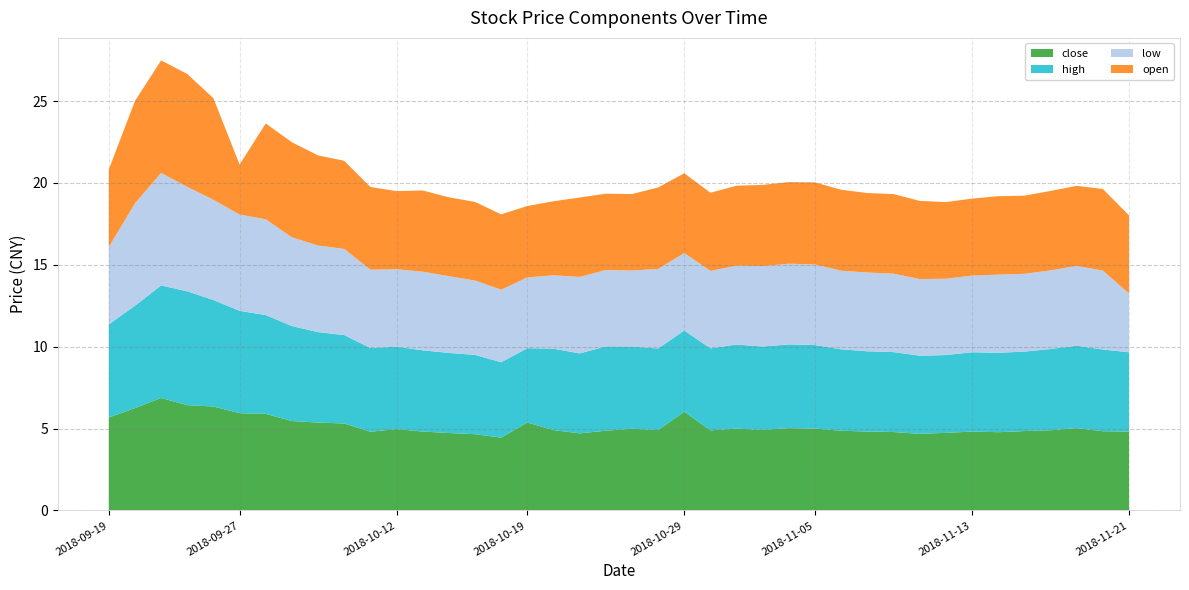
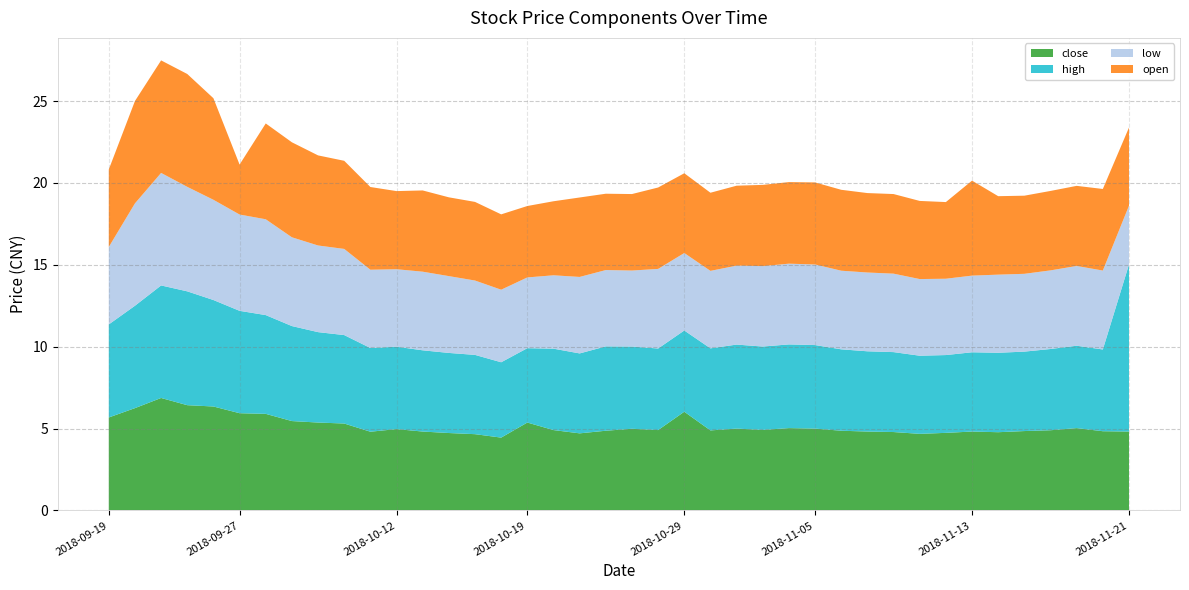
open, 2018-11-13: 4.7 -> 5.8
high, 2018-11-21: 4.8 -> 10.2
